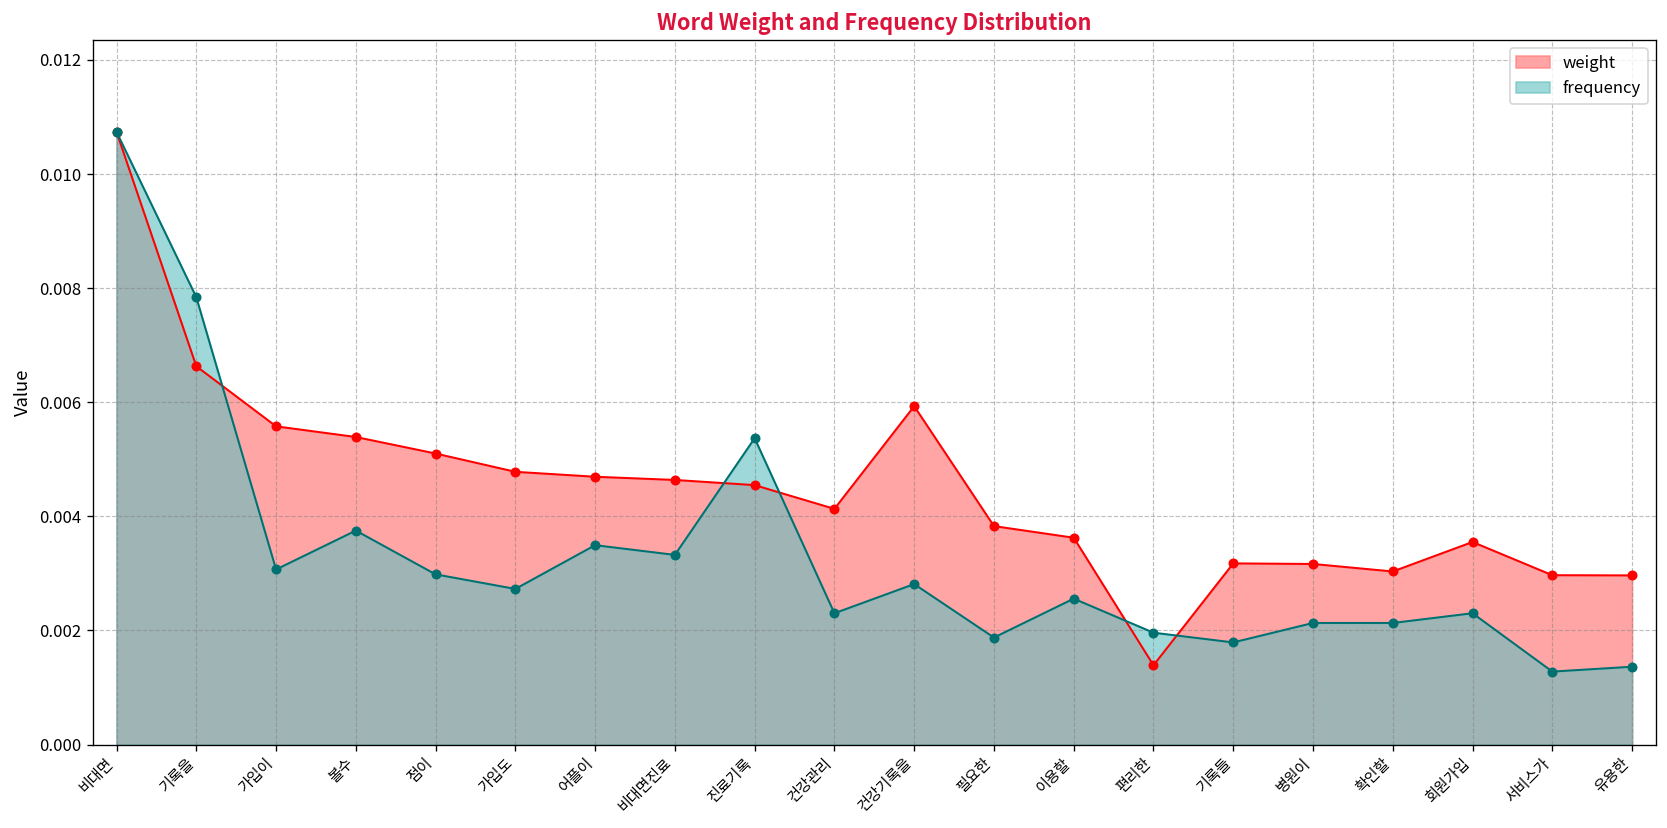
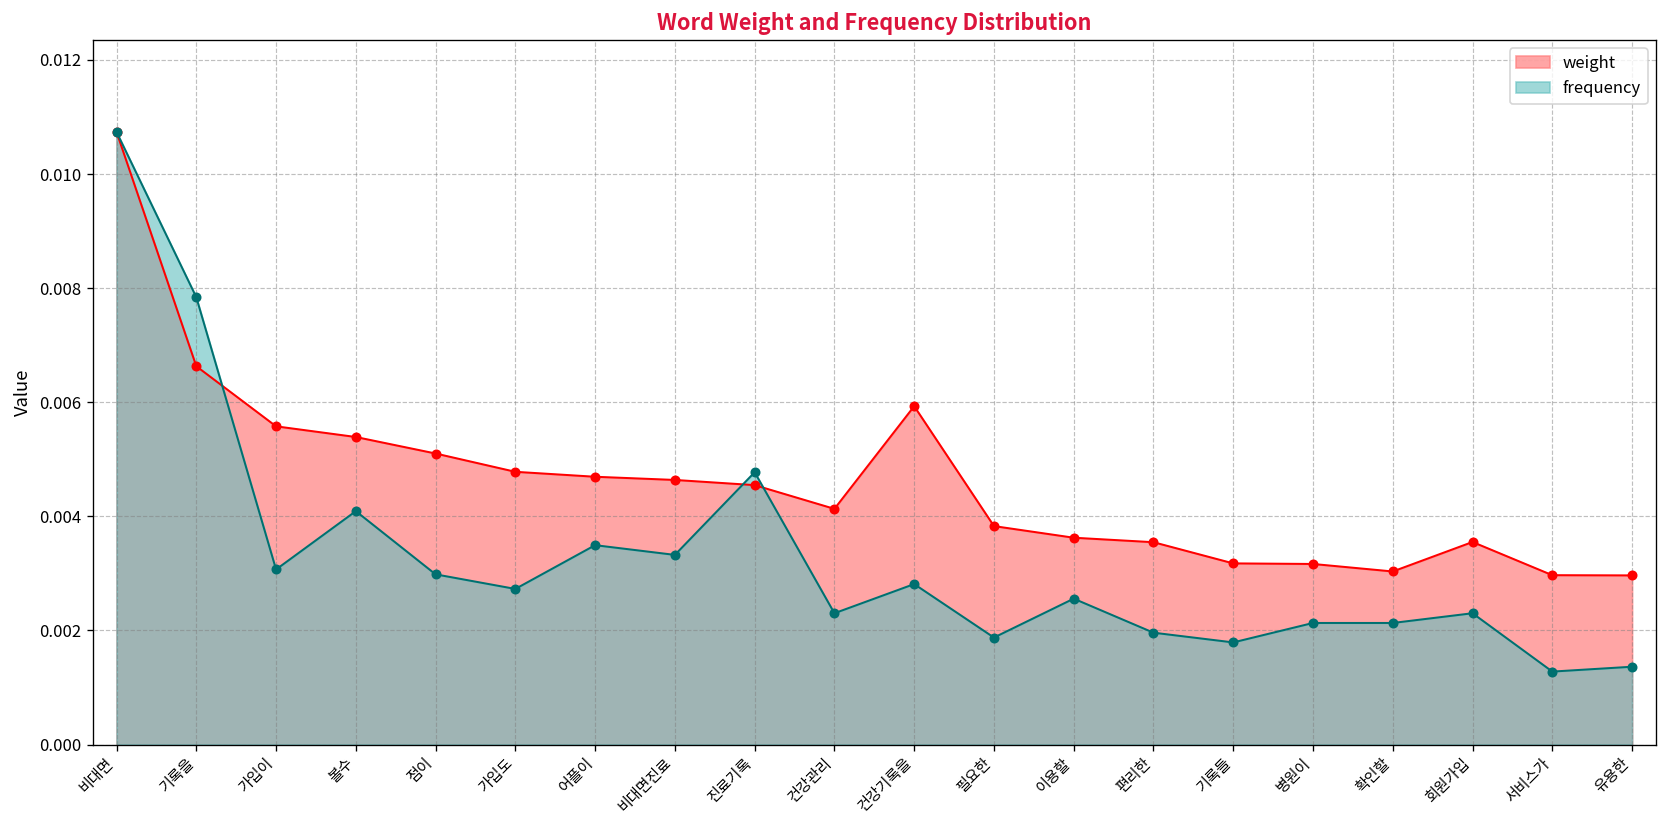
frequency, 볼수: 0.0038 -> 0.0041
frequency, 진료기록: 0.0054 -> 0.0048
weight, 편리한: 0.0014 -> 0.0035
